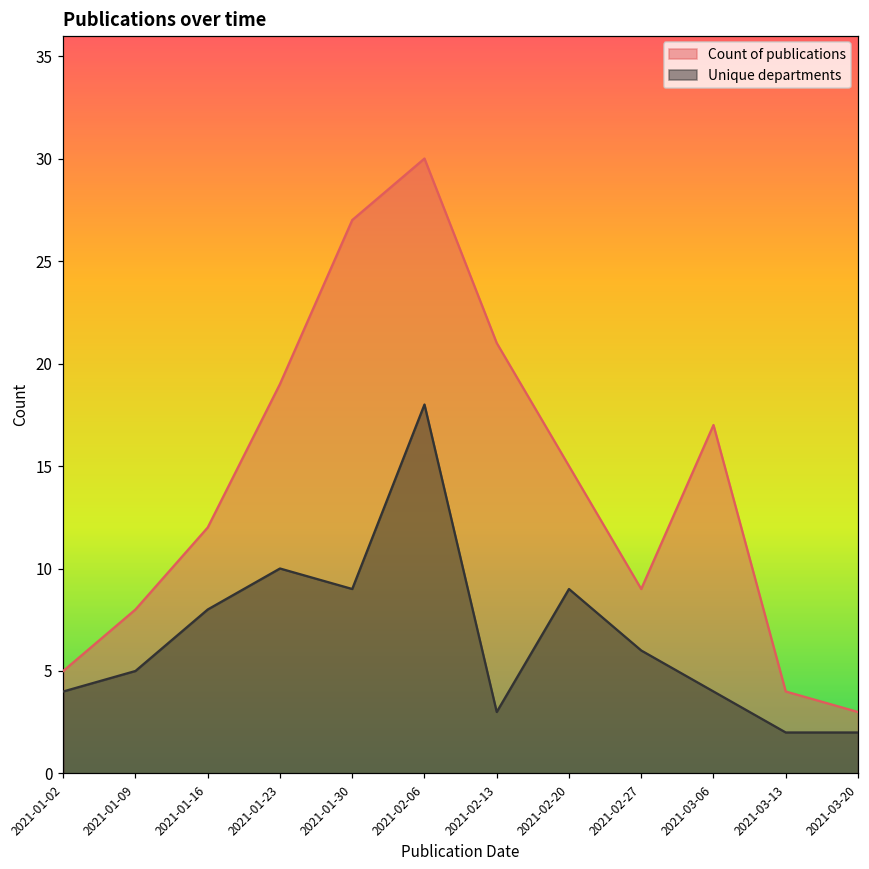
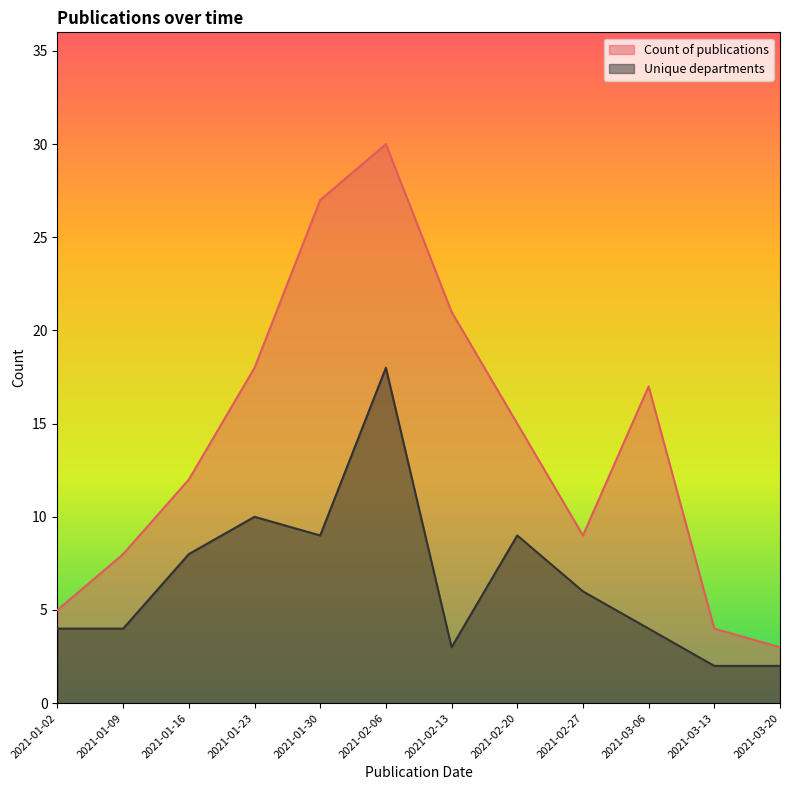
Unique departments, 2021-01-09: 5 -> 4
Count of publications, 2021-01-23: 19 -> 18
